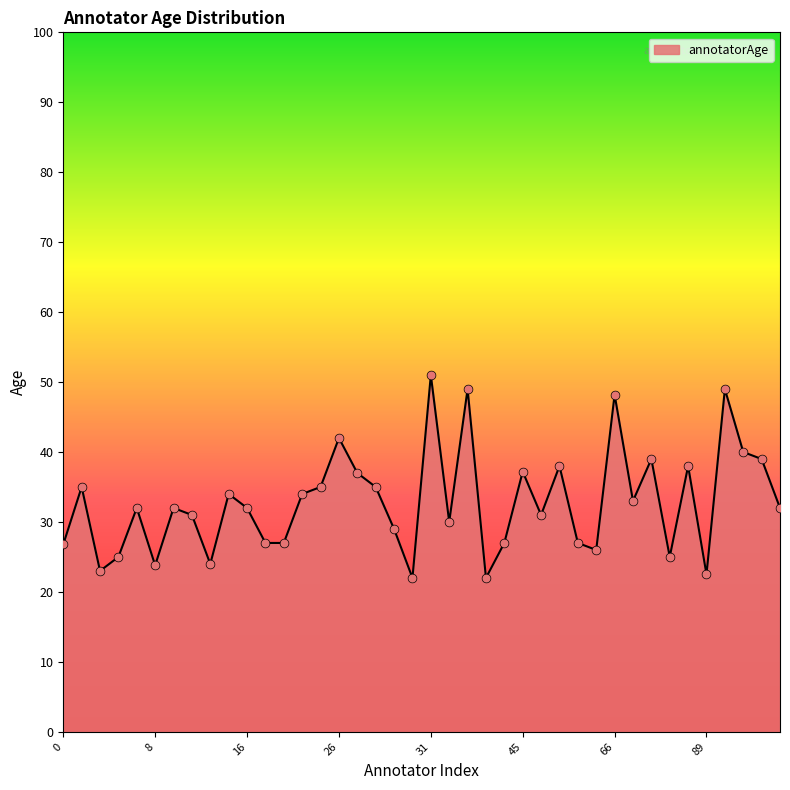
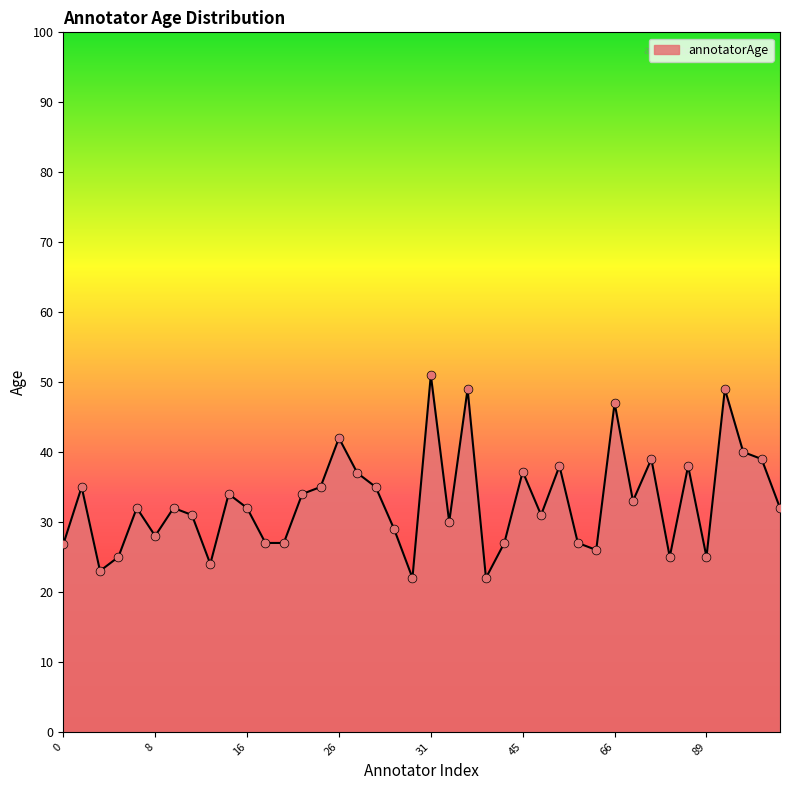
8: 24 -> 28
66: 48 -> 47
89: 23 -> 25
